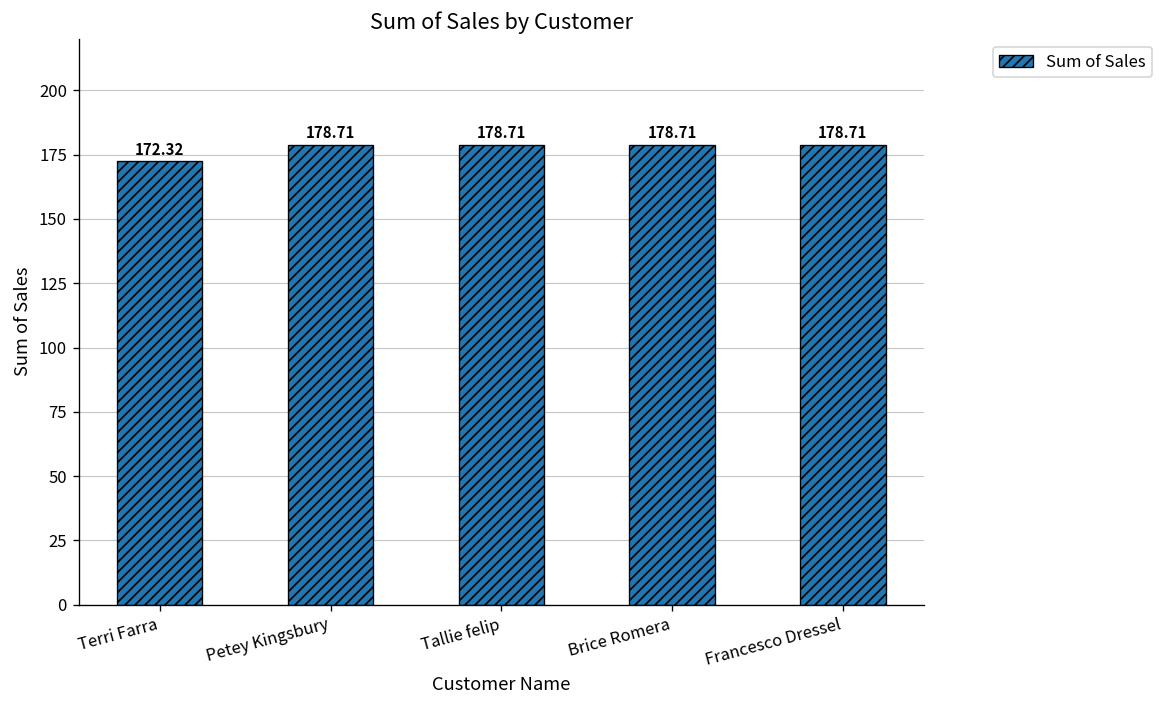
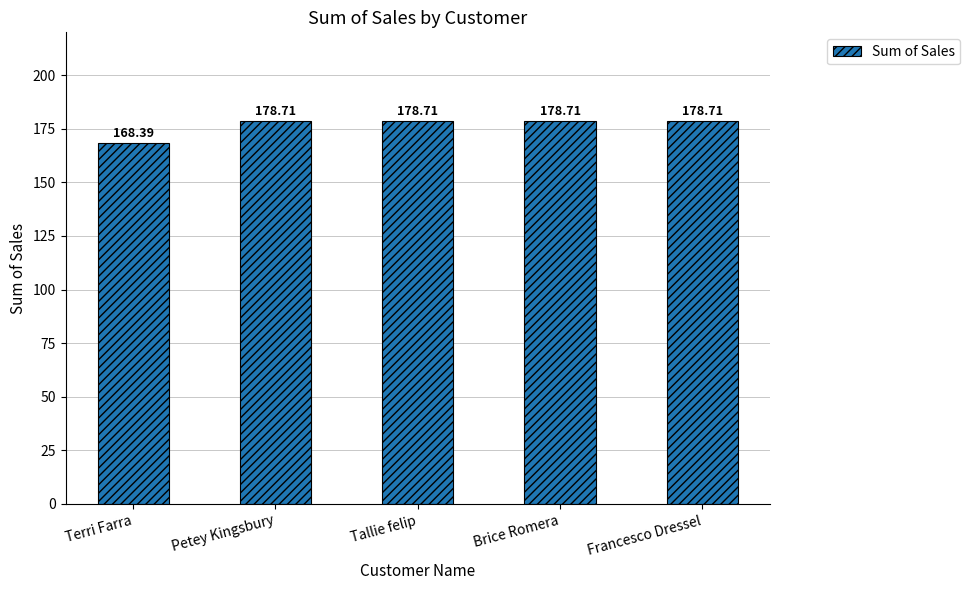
Terri Farra: 172.32 -> 168.39
